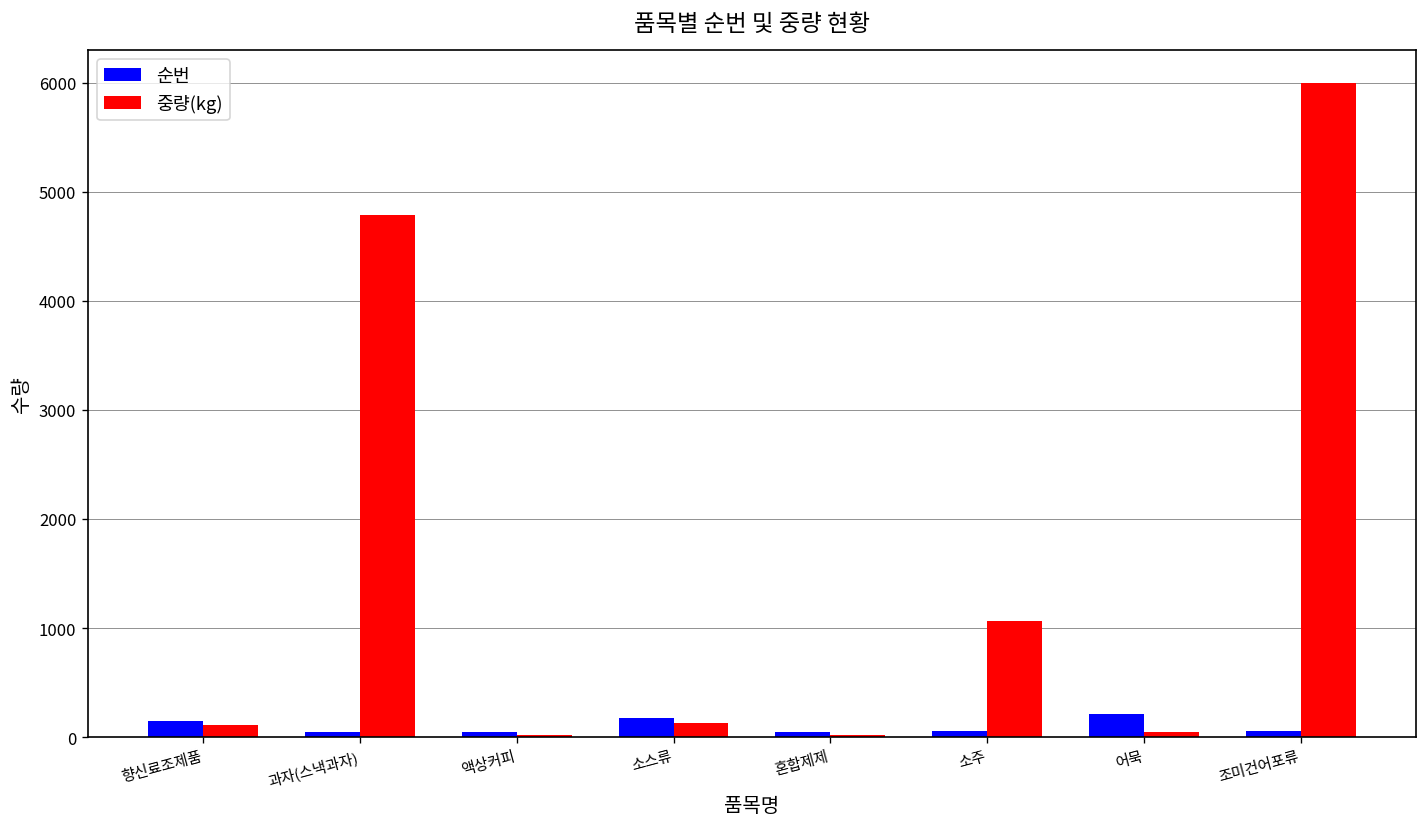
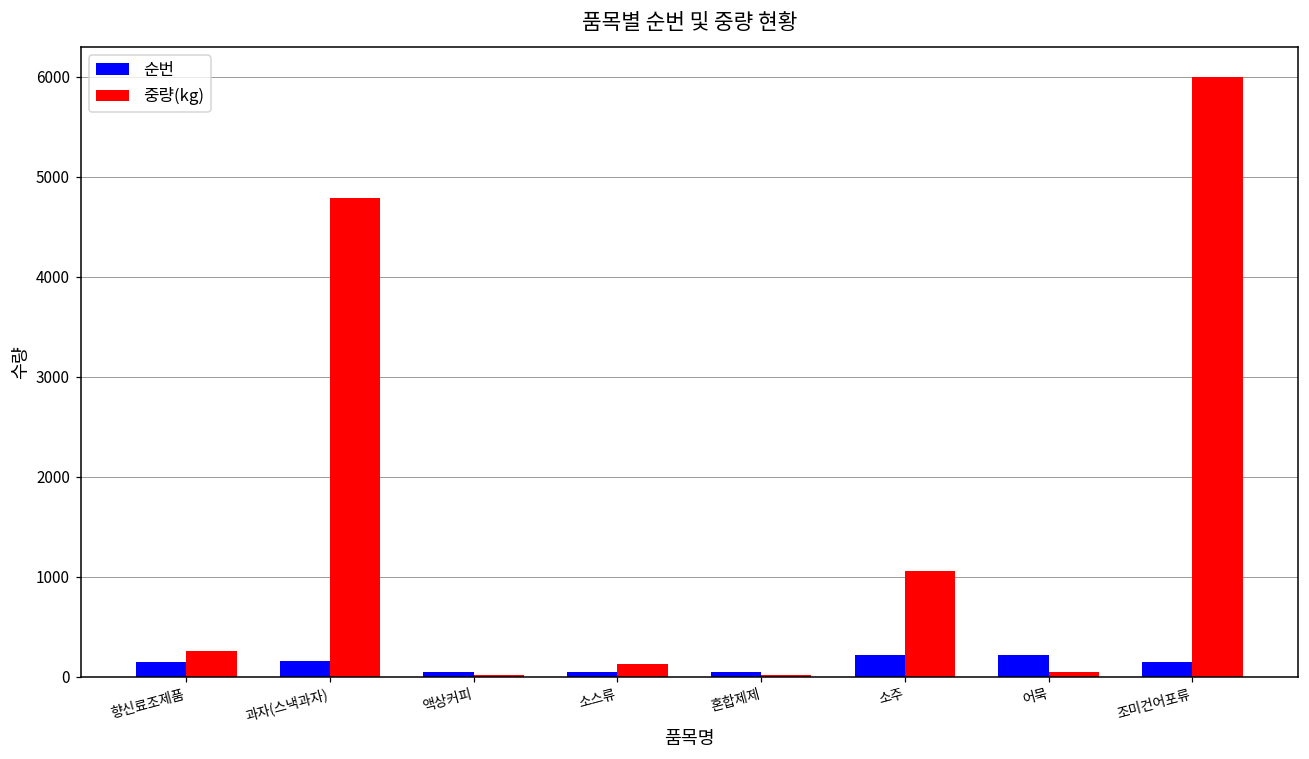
중량(kg), 향신료조제품: 100 -> 300
순번, 과자(스낵과자): 0 -> 200
순번, 소스류: 200 -> 100
순번, 소주: 100 -> 200
순번, 조미건어포류: 50 -> 140
